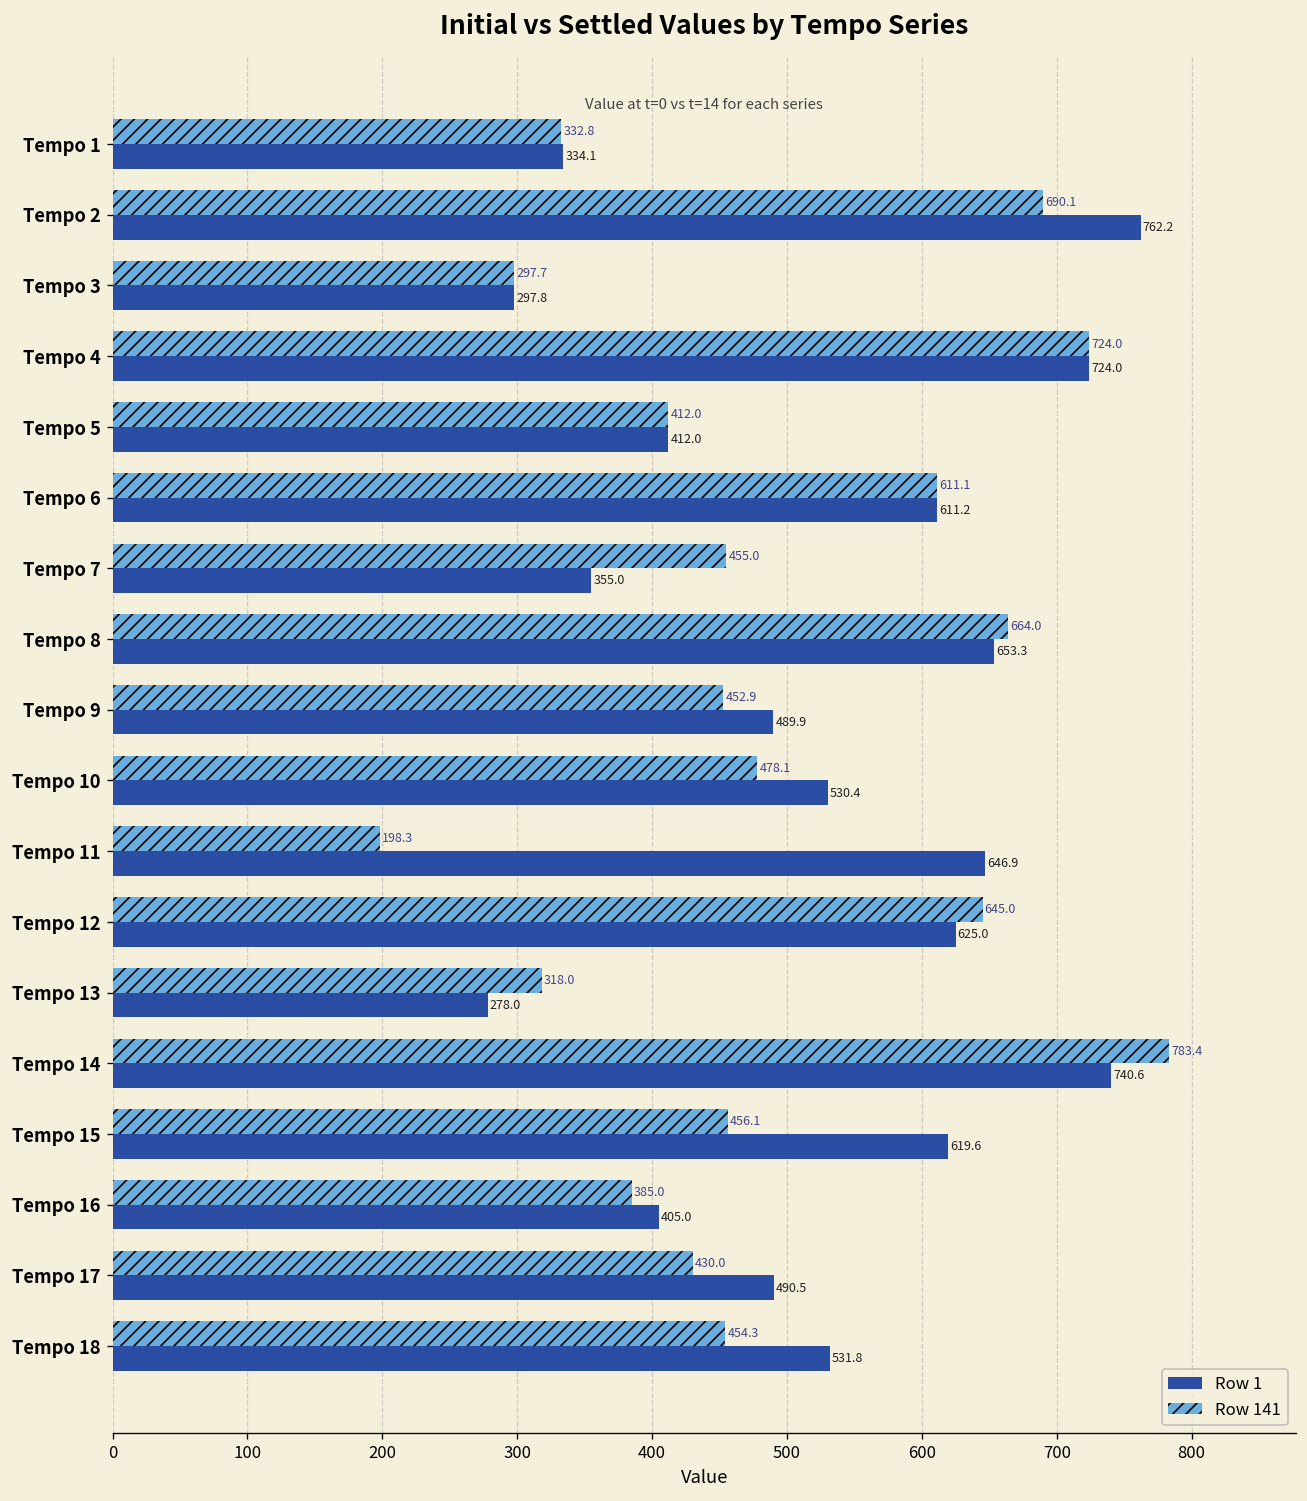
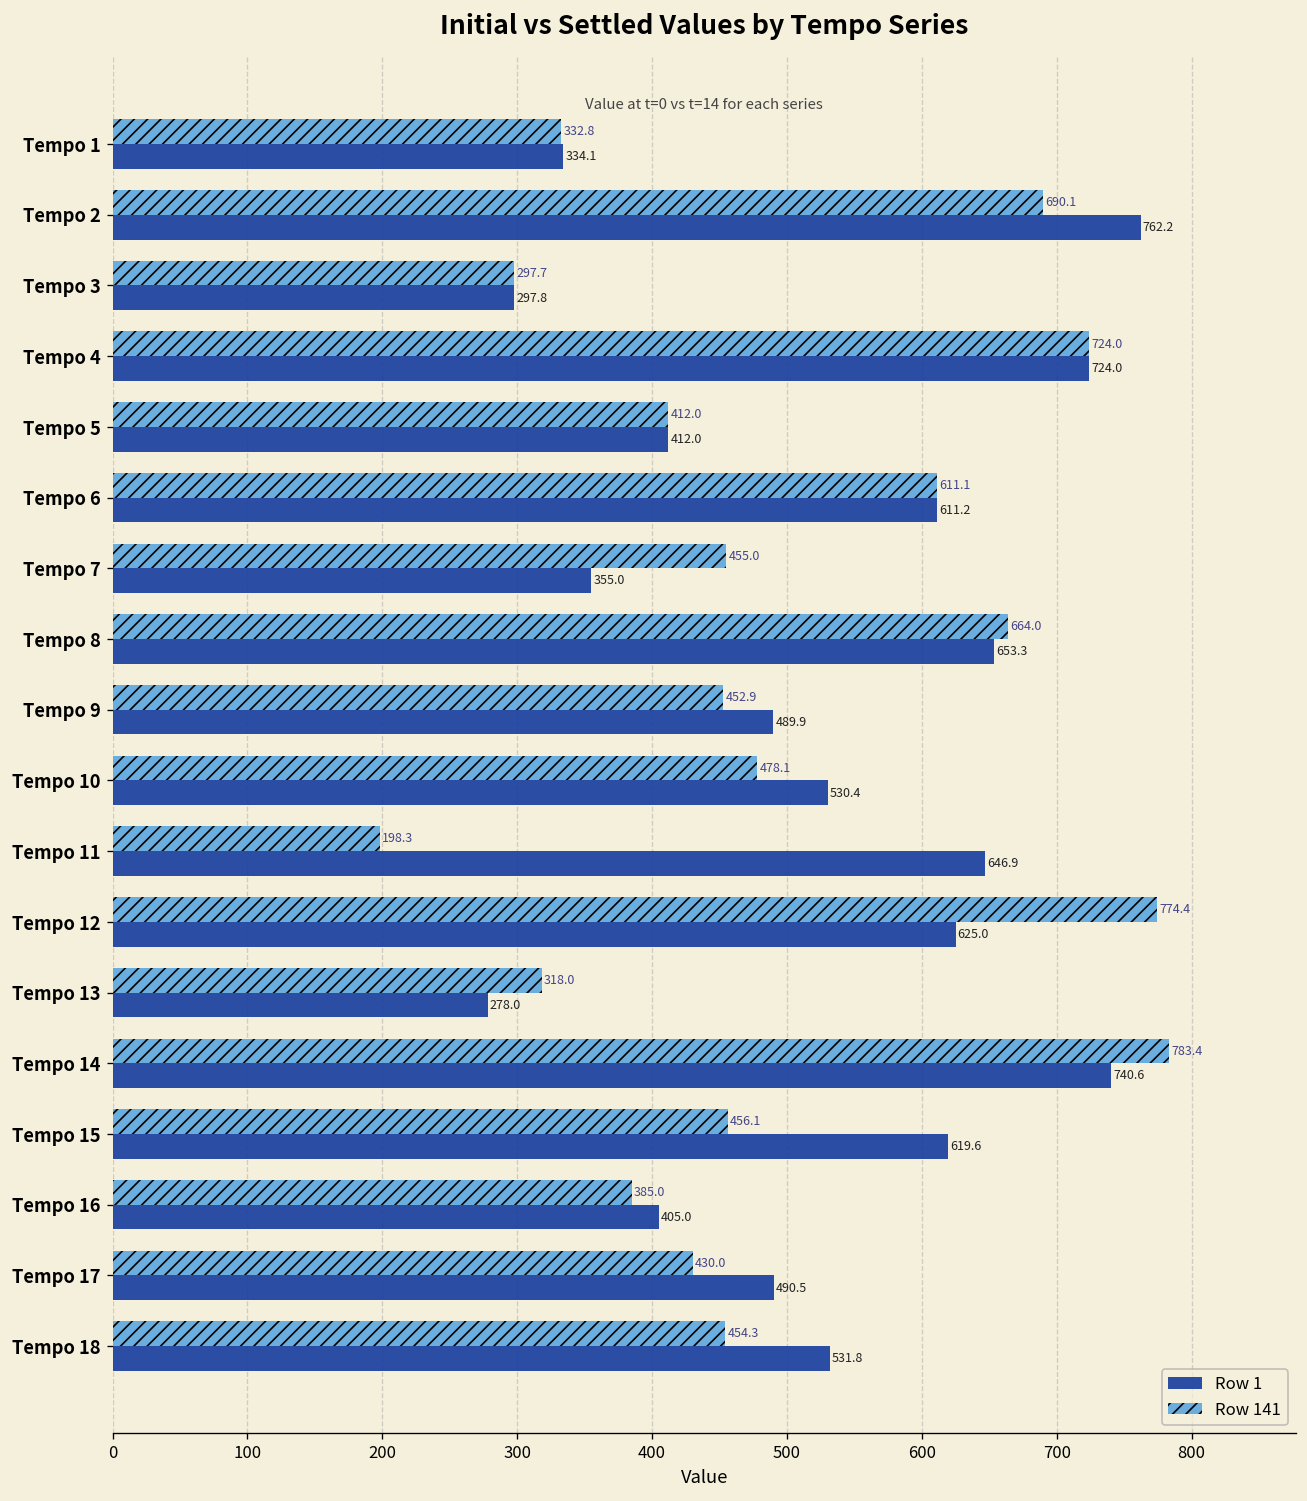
Row 141, Tempo 12: 645.0 -> 774.4
